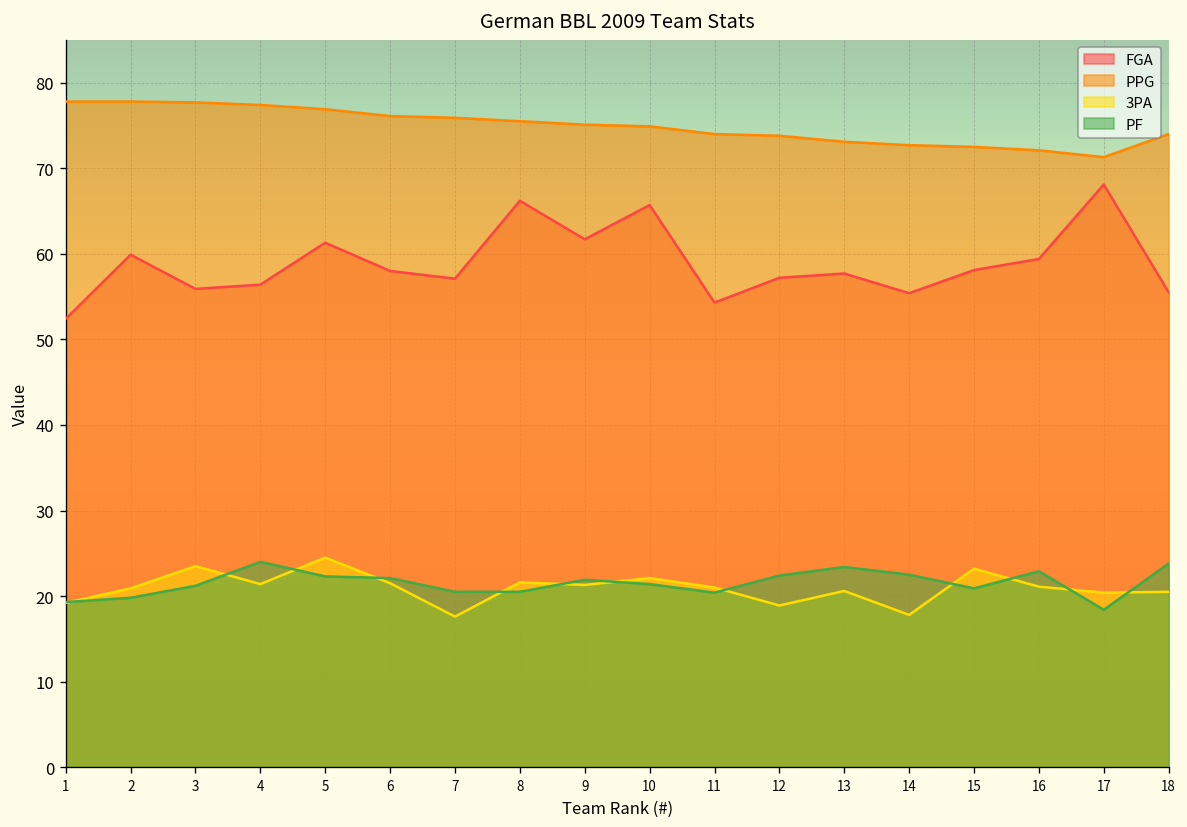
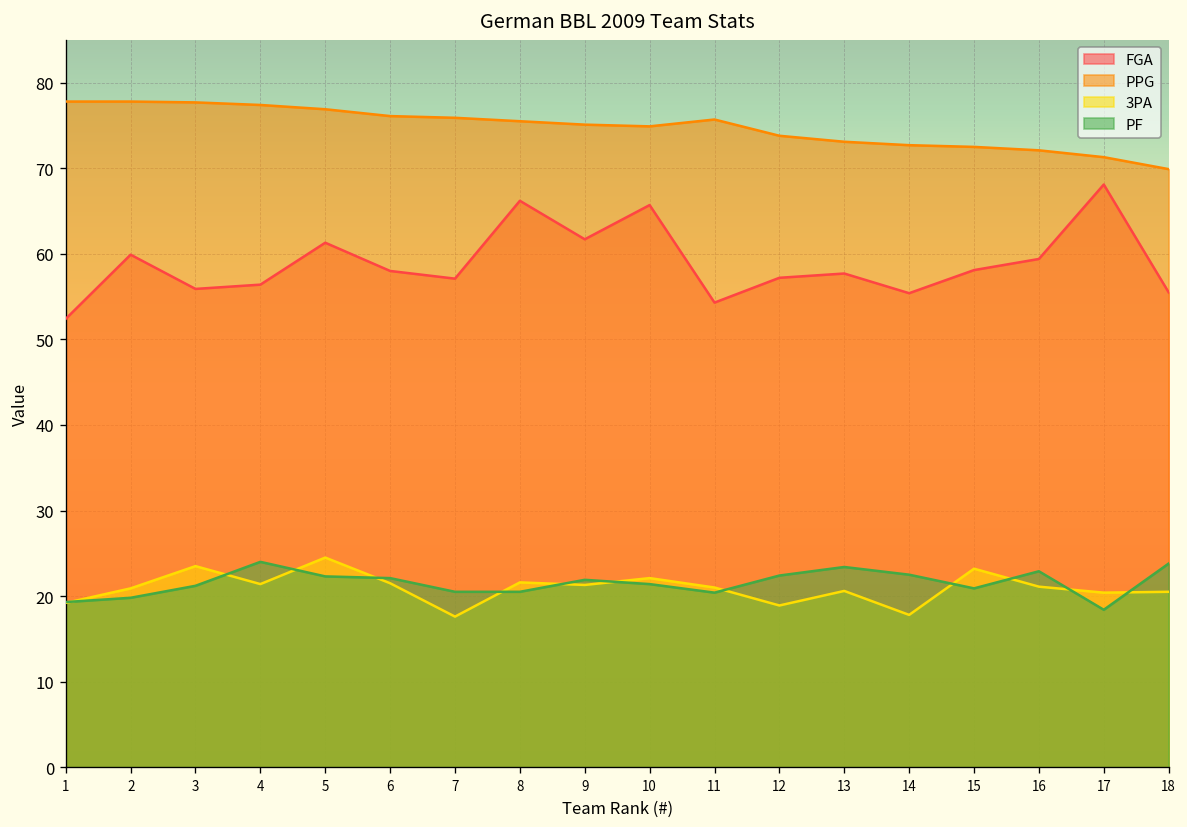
PPG, 11: 74 -> 76
PPG, 18: 74 -> 70
